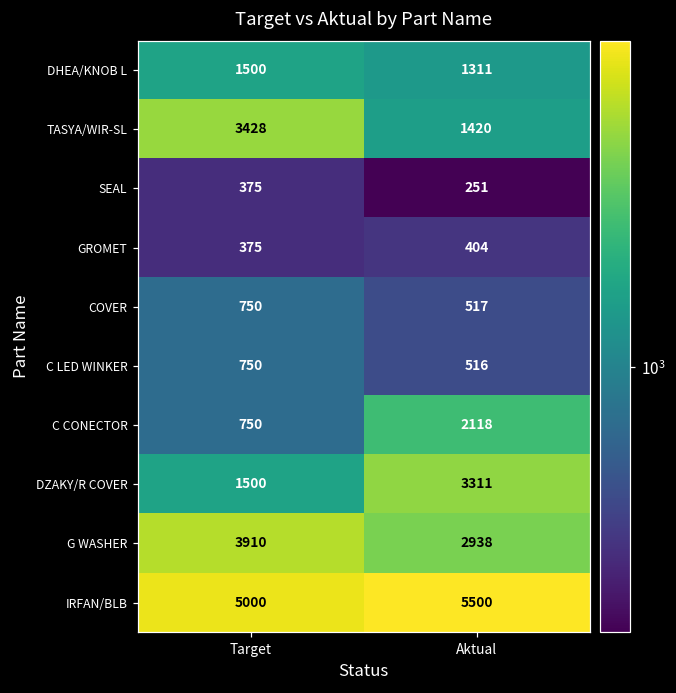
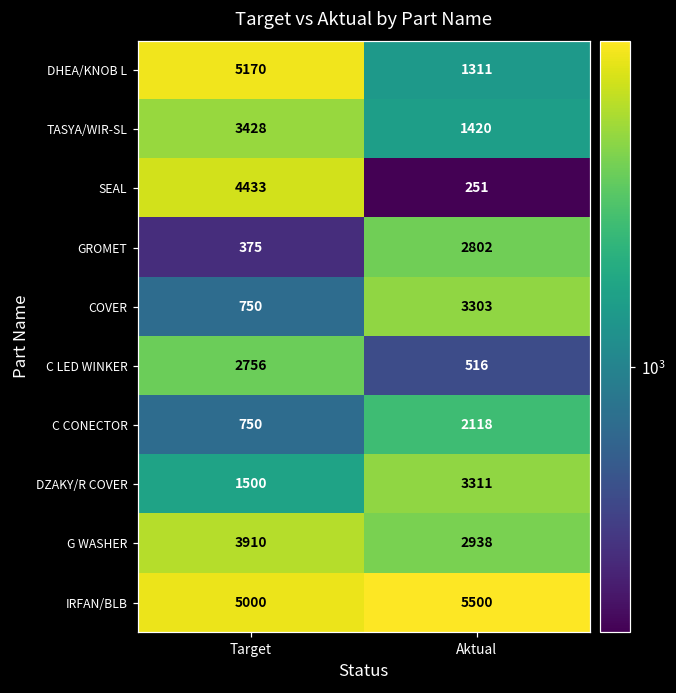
DHEA/KNOB L, Target: 1500 -> 5170
SEAL, Target: 375 -> 4433
GROMET, Aktual: 404 -> 2802
COVER, Aktual: 517 -> 3303
C LED WINKER, Target: 750 -> 2756
